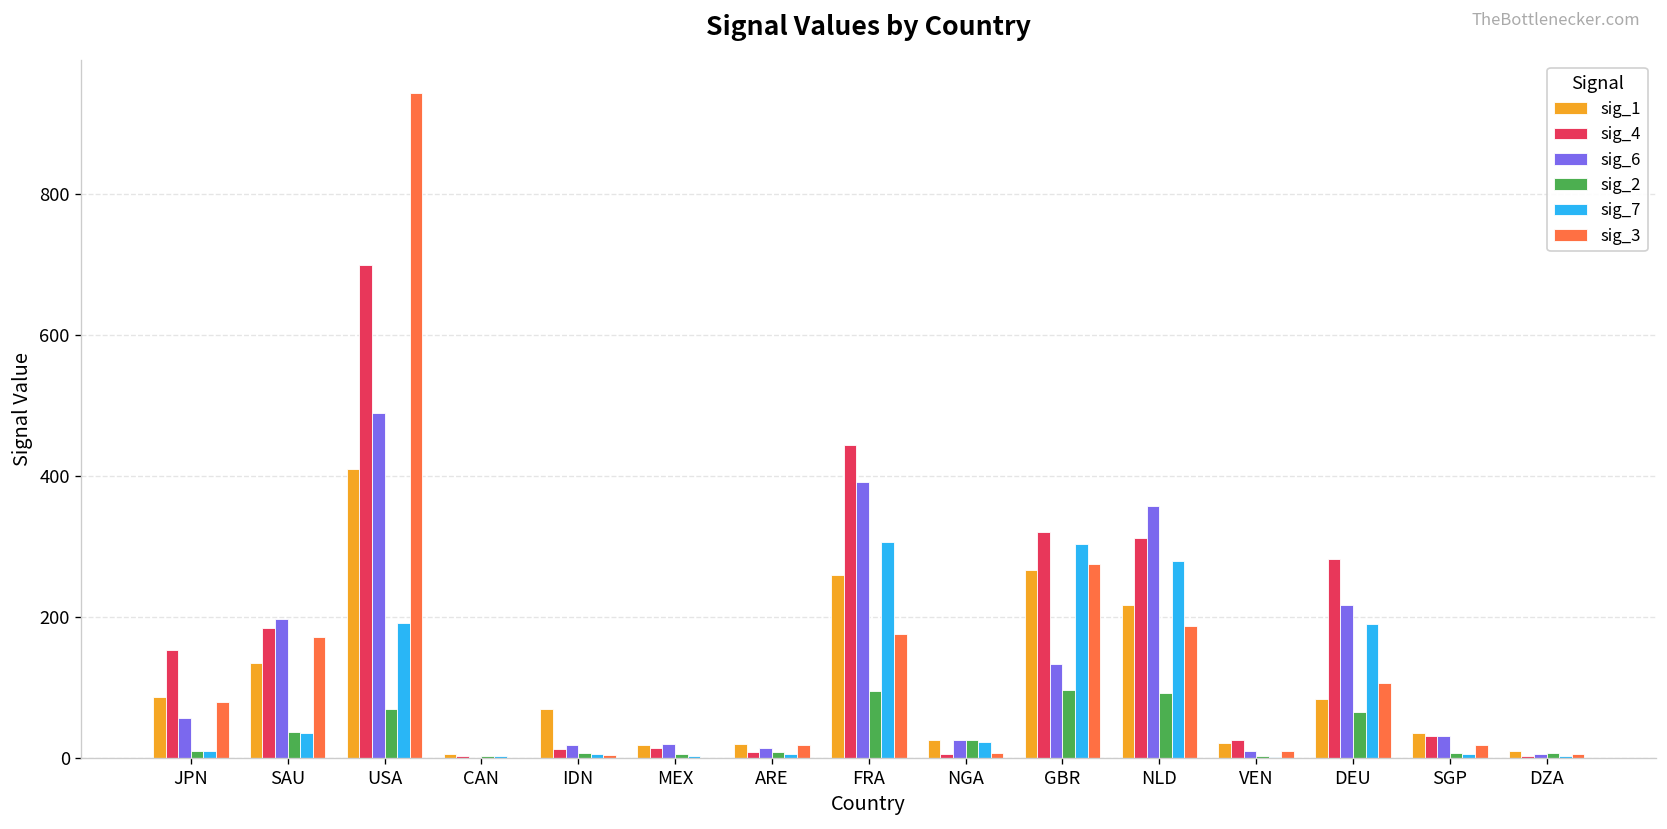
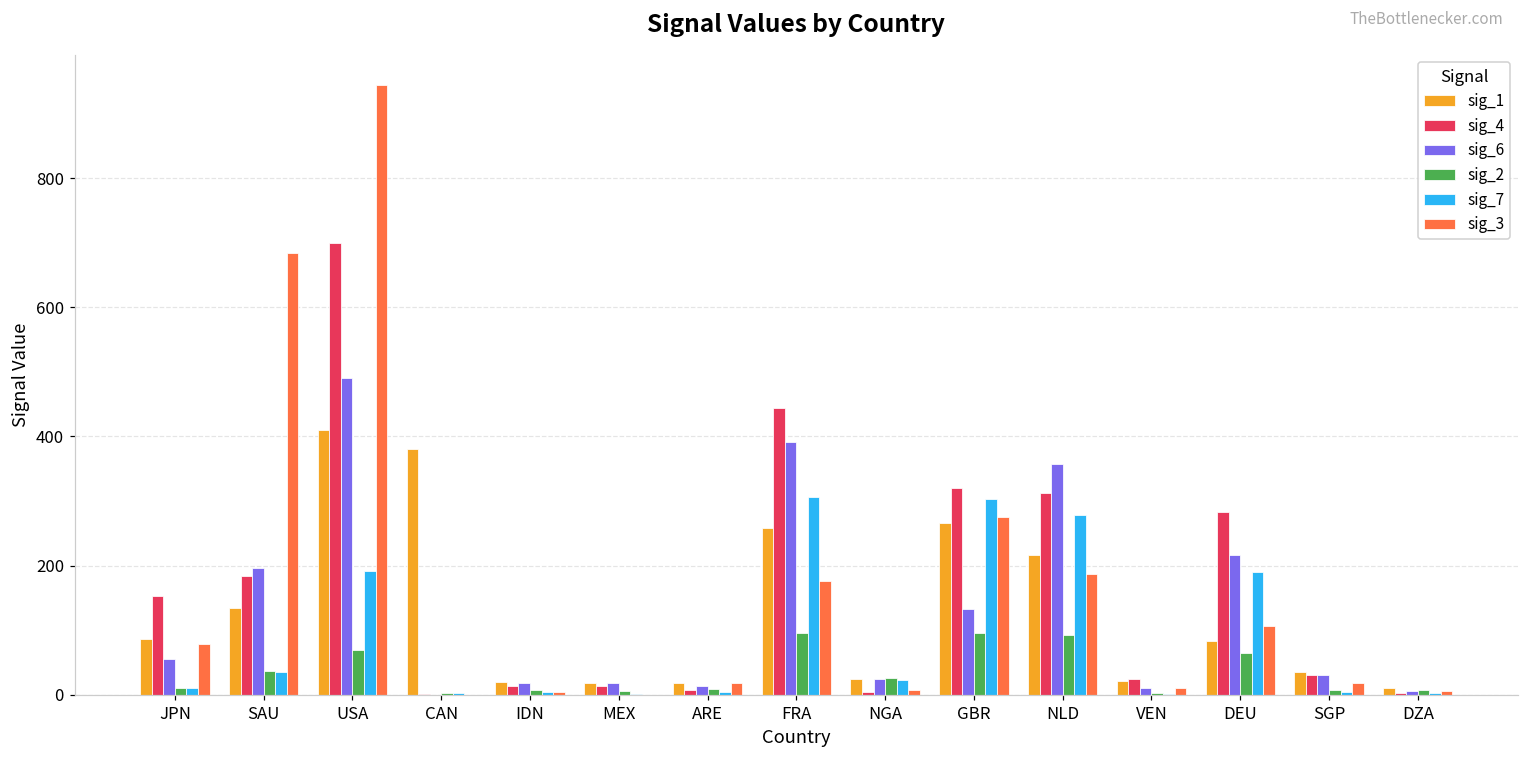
sig_3, SAU: 170 -> 680
sig_1, CAN: 10 -> 380
sig_1, IDN: 70 -> 20
